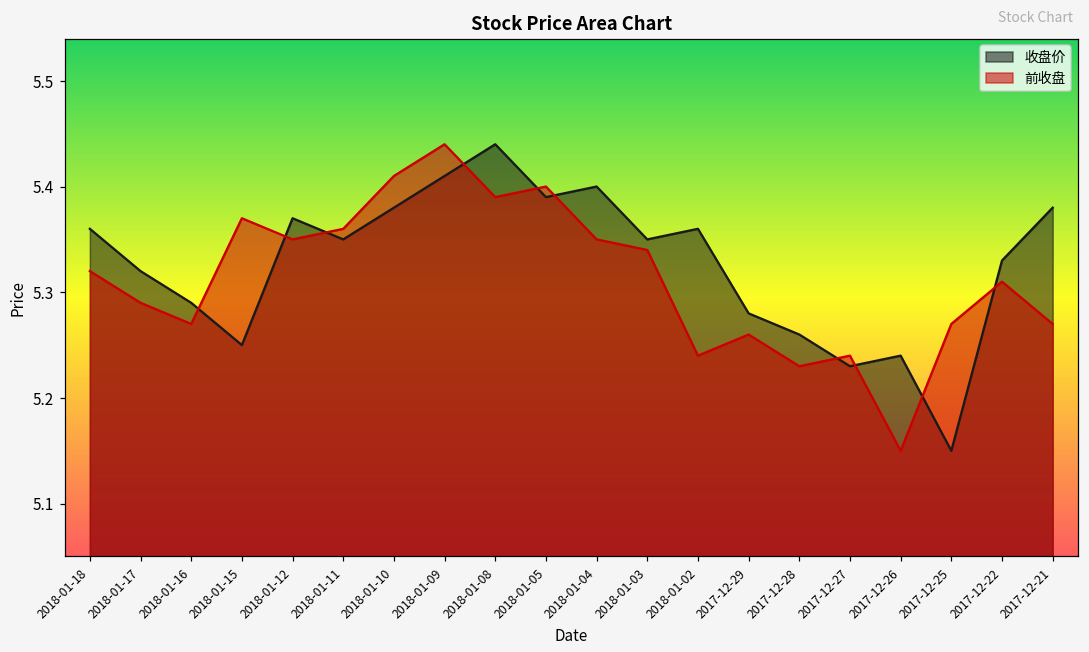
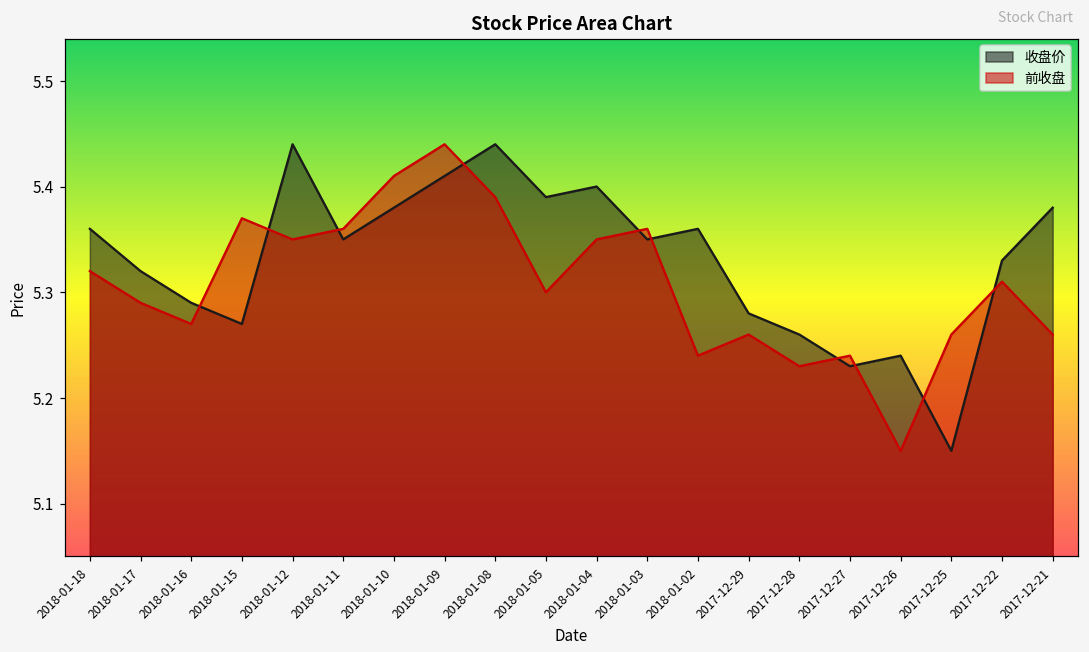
收盘价, 2018-01-15: 5.25 -> 5.27
收盘价, 2018-01-12: 5.37 -> 5.44
前收盘, 2018-01-05: 5.4 -> 5.3
前收盘, 2018-01-03: 5.34 -> 5.36
前收盘, 2017-12-25: 5.27 -> 5.26
前收盘, 2017-12-21: 5.27 -> 5.26
